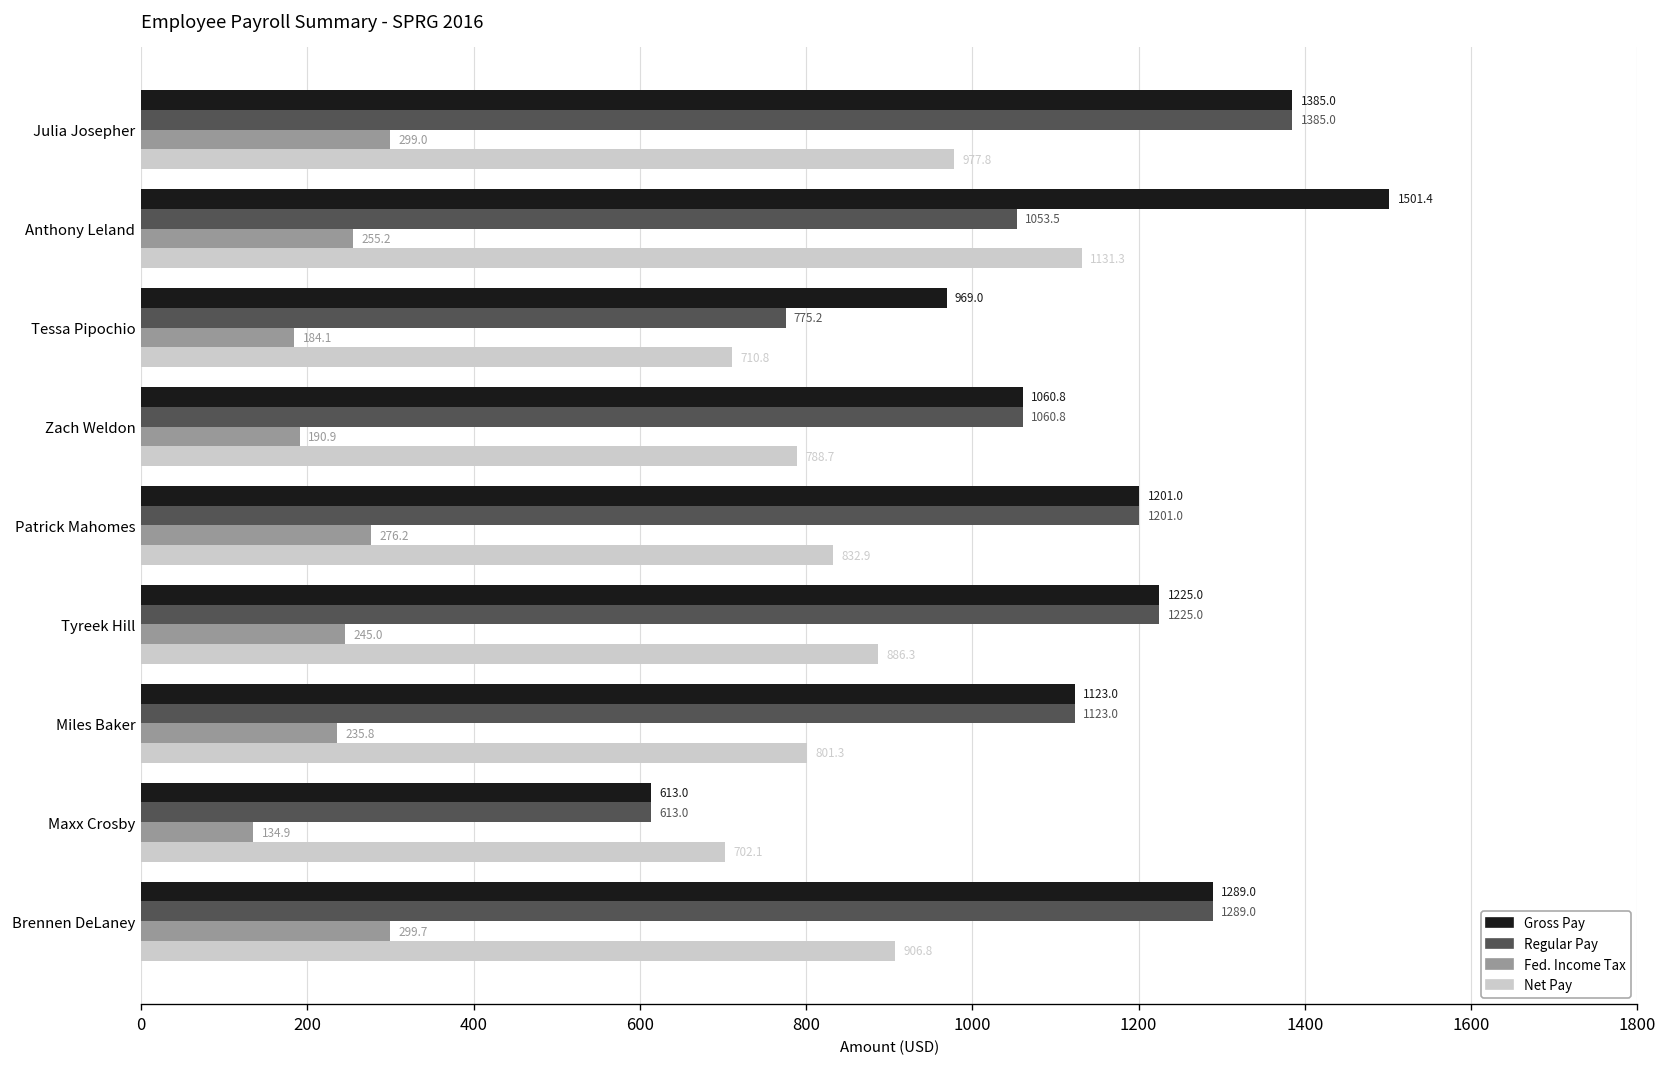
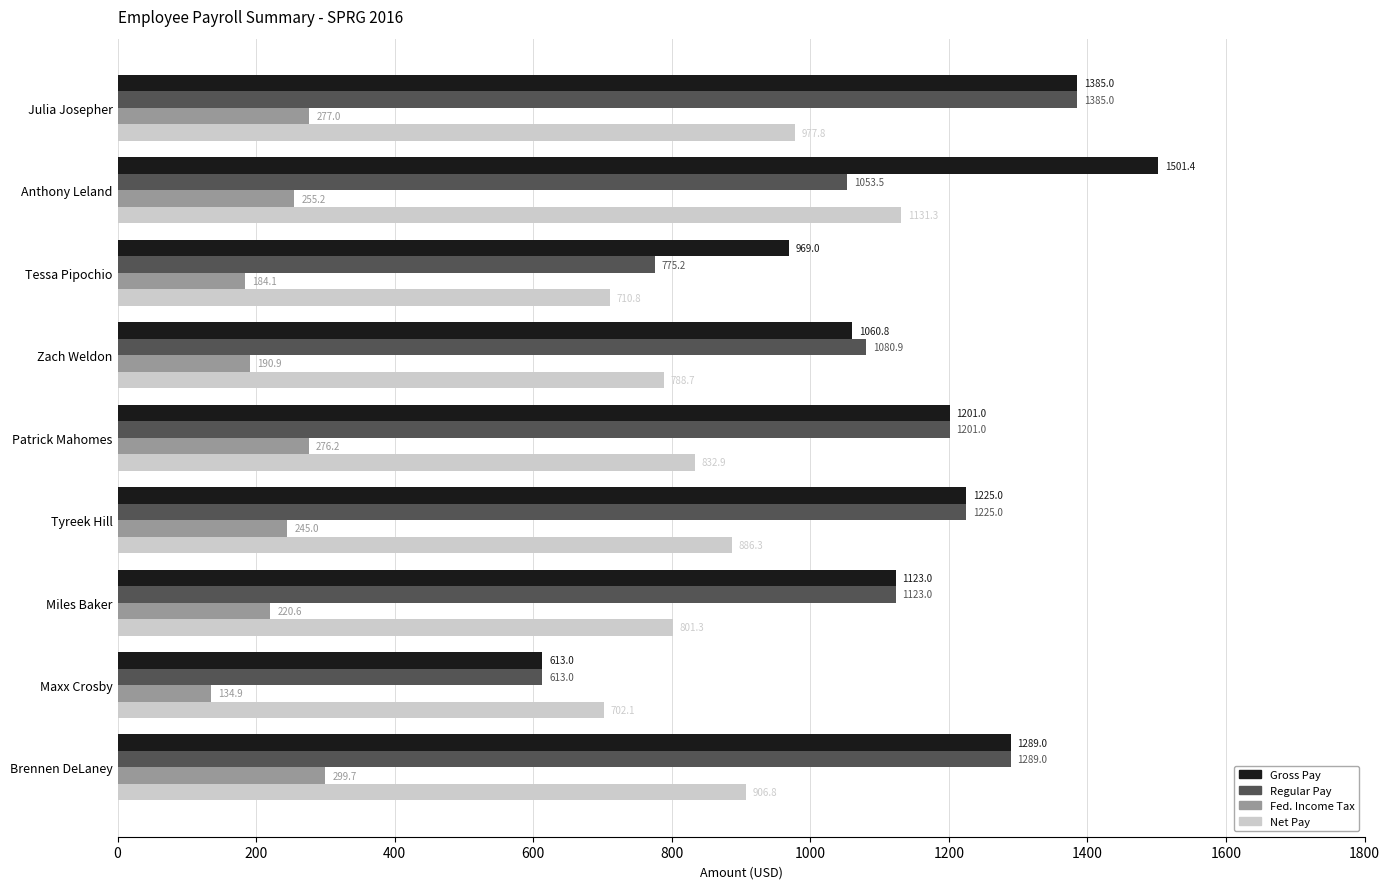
Fed. Income Tax, Julia Josepher: 299.0 -> 277.0
Regular Pay, Zach Weldon: 1060.8 -> 1080.9
Fed. Income Tax, Miles Baker: 235.8 -> 220.6
